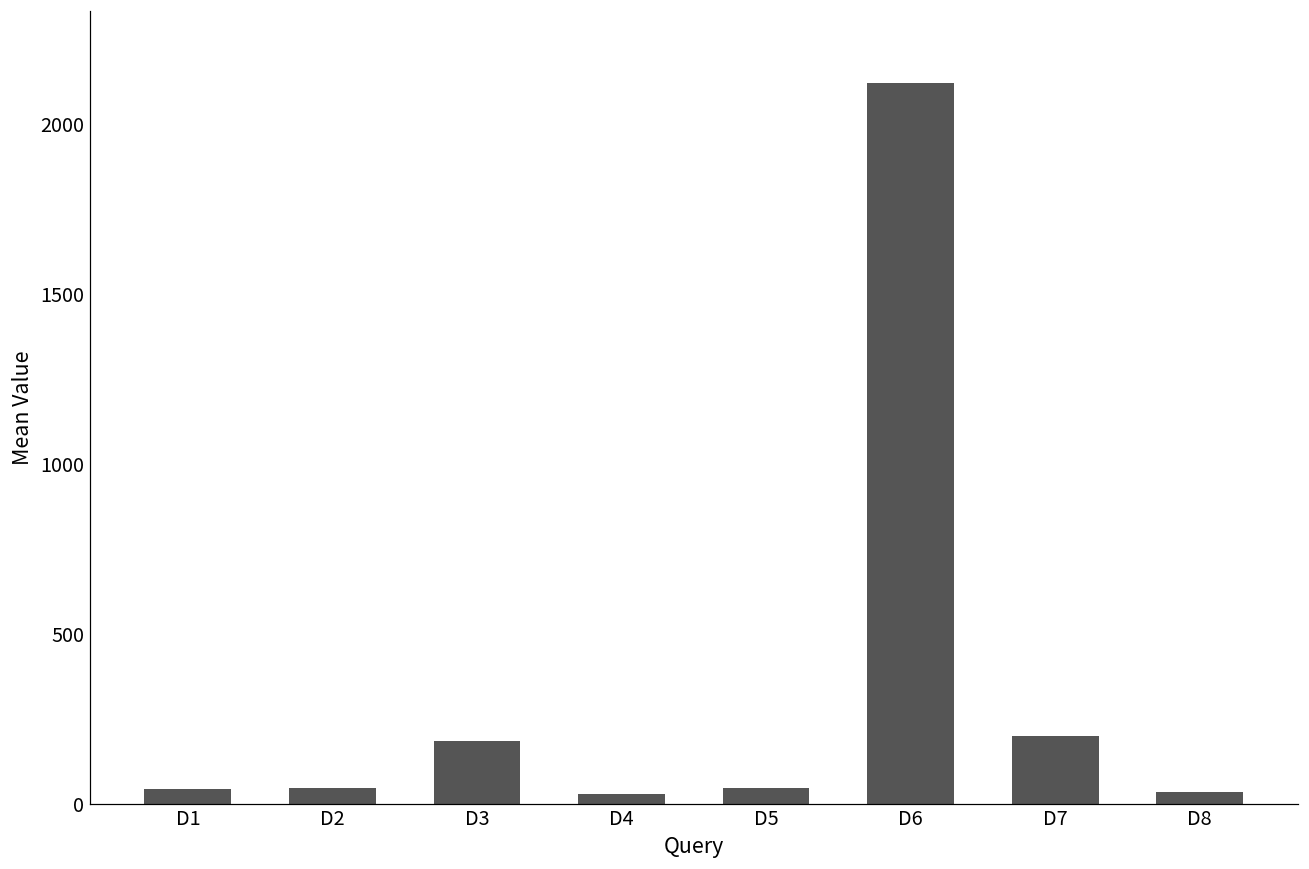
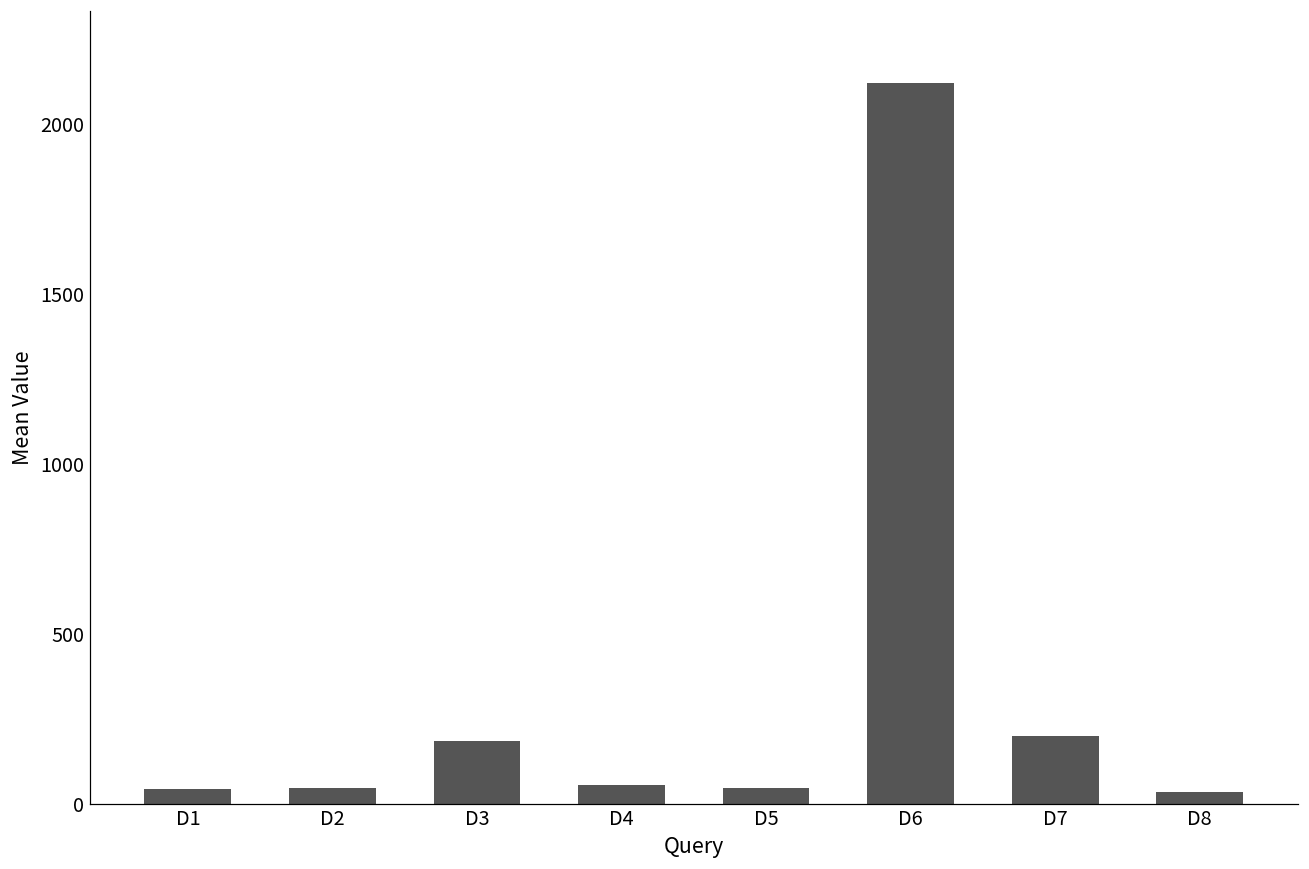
D4: 30 -> 50
